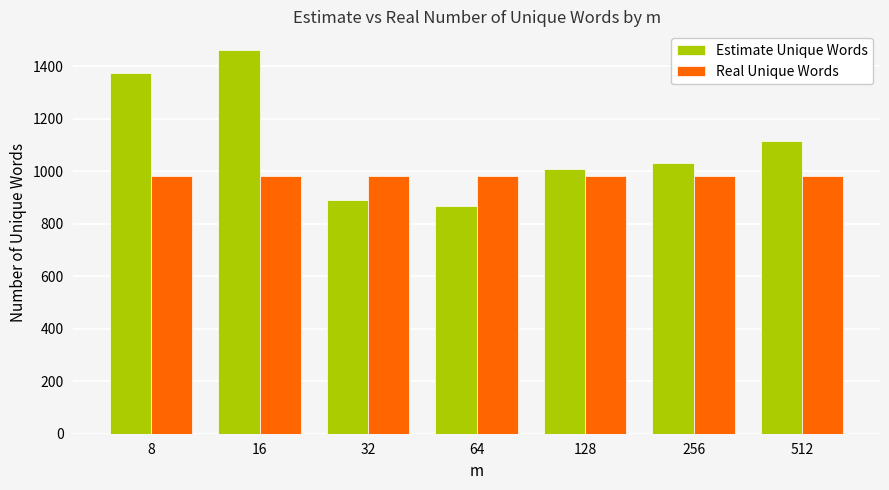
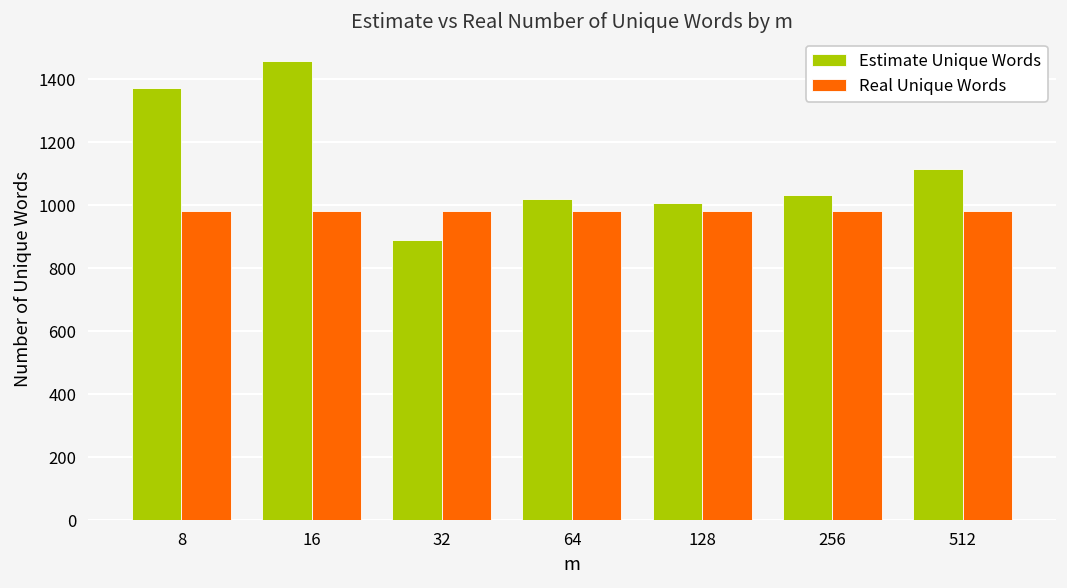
Estimate Unique Words, 64: 870 -> 1020
